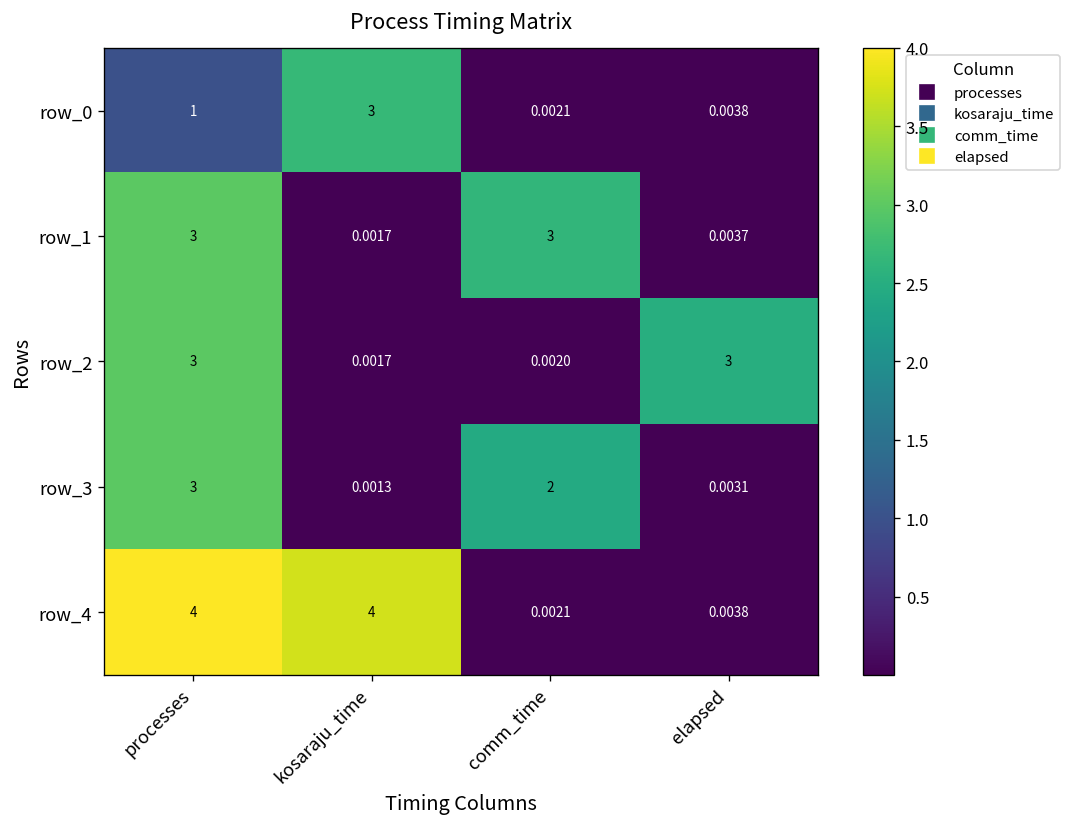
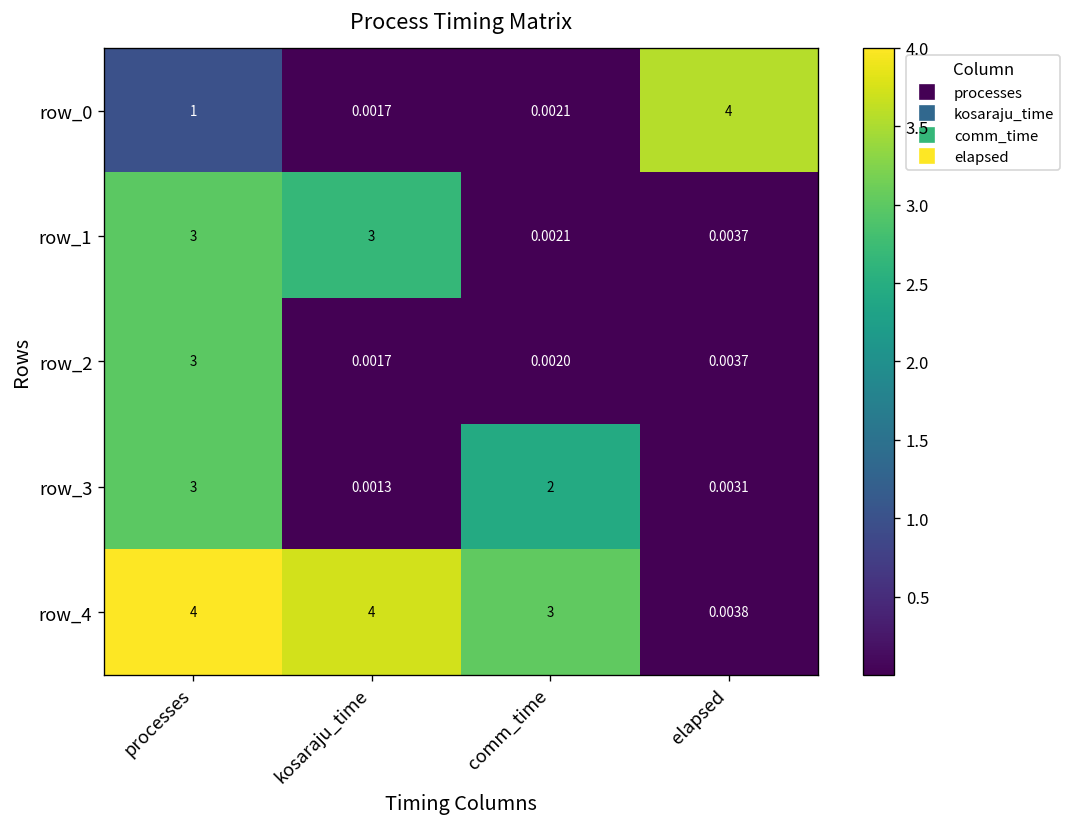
row_0, kosaraju_time: 3 -> 0.0017
row_0, elapsed: 0.0038 -> 4
row_1, kosaraju_time: 0.0017 -> 3
row_1, comm_time: 3 -> 0.0021
row_2, elapsed: 3 -> 0.0037
row_4, comm_time: 0.0021 -> 3
